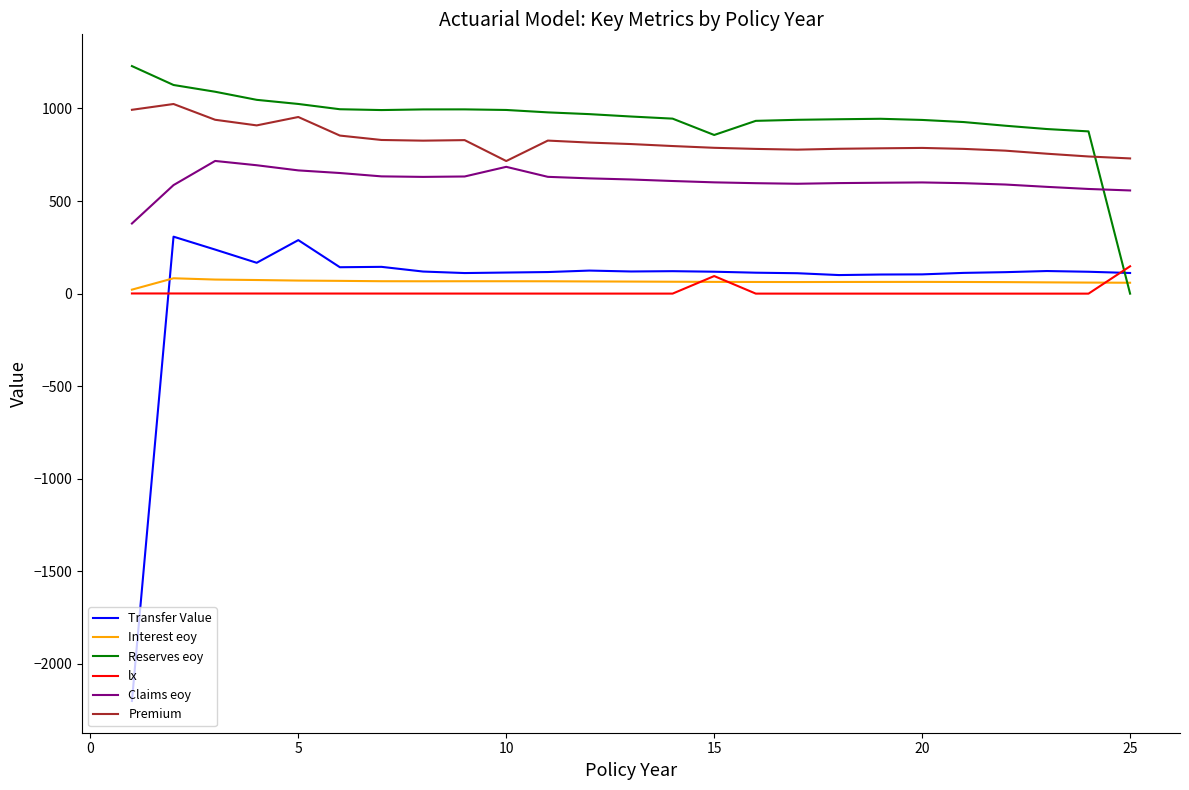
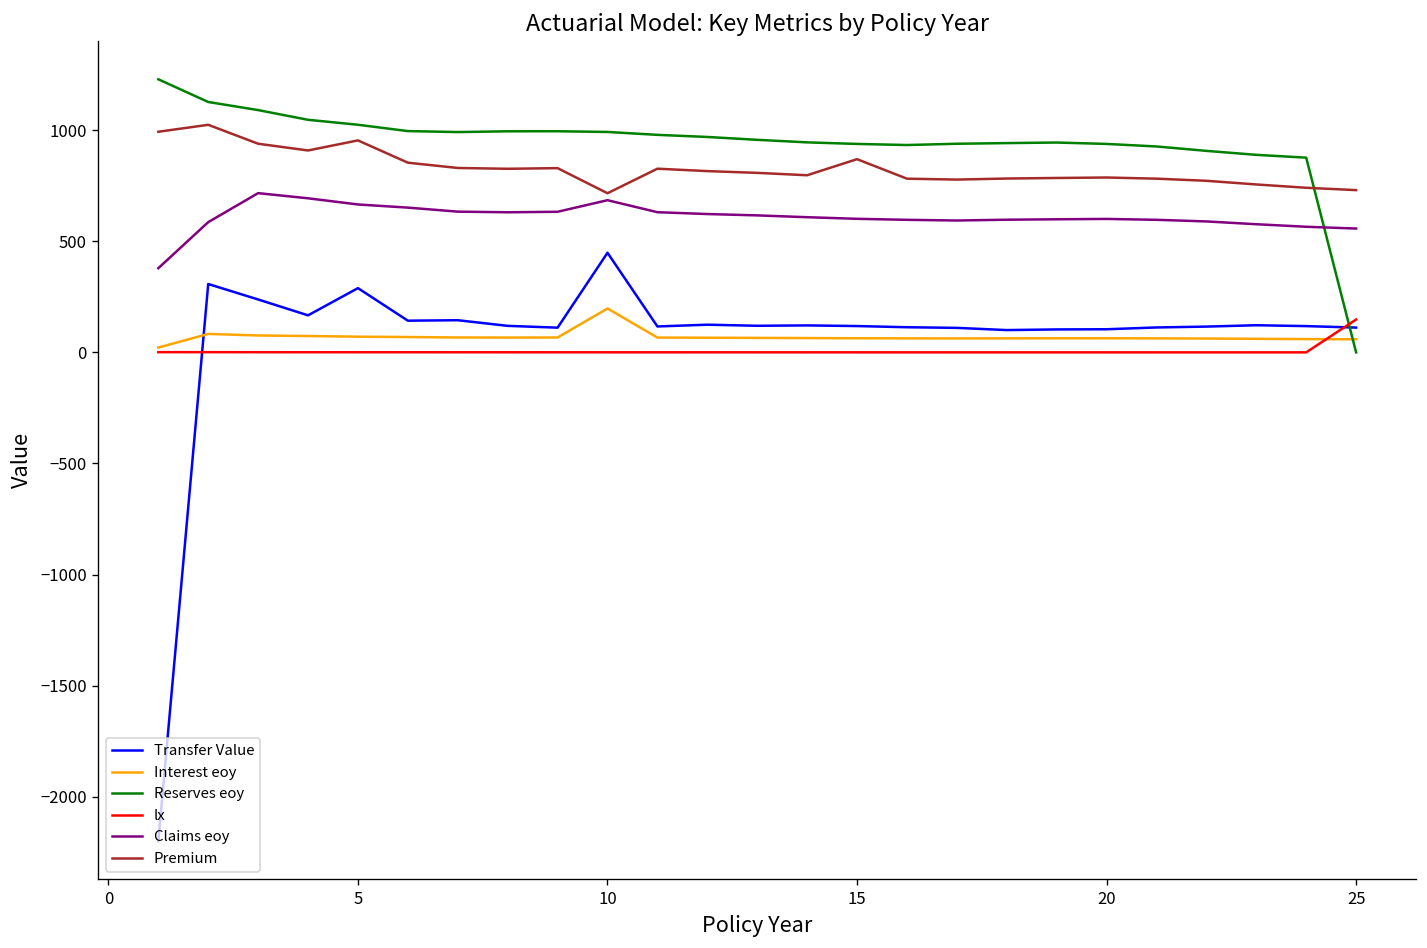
Transfer Value, 10: 110 -> 450
Interest eoy, 10: 70 -> 200
Reserves eoy, 15: 860 -> 940
lx, 15: 90 -> 0
Premium, 15: 790 -> 870
